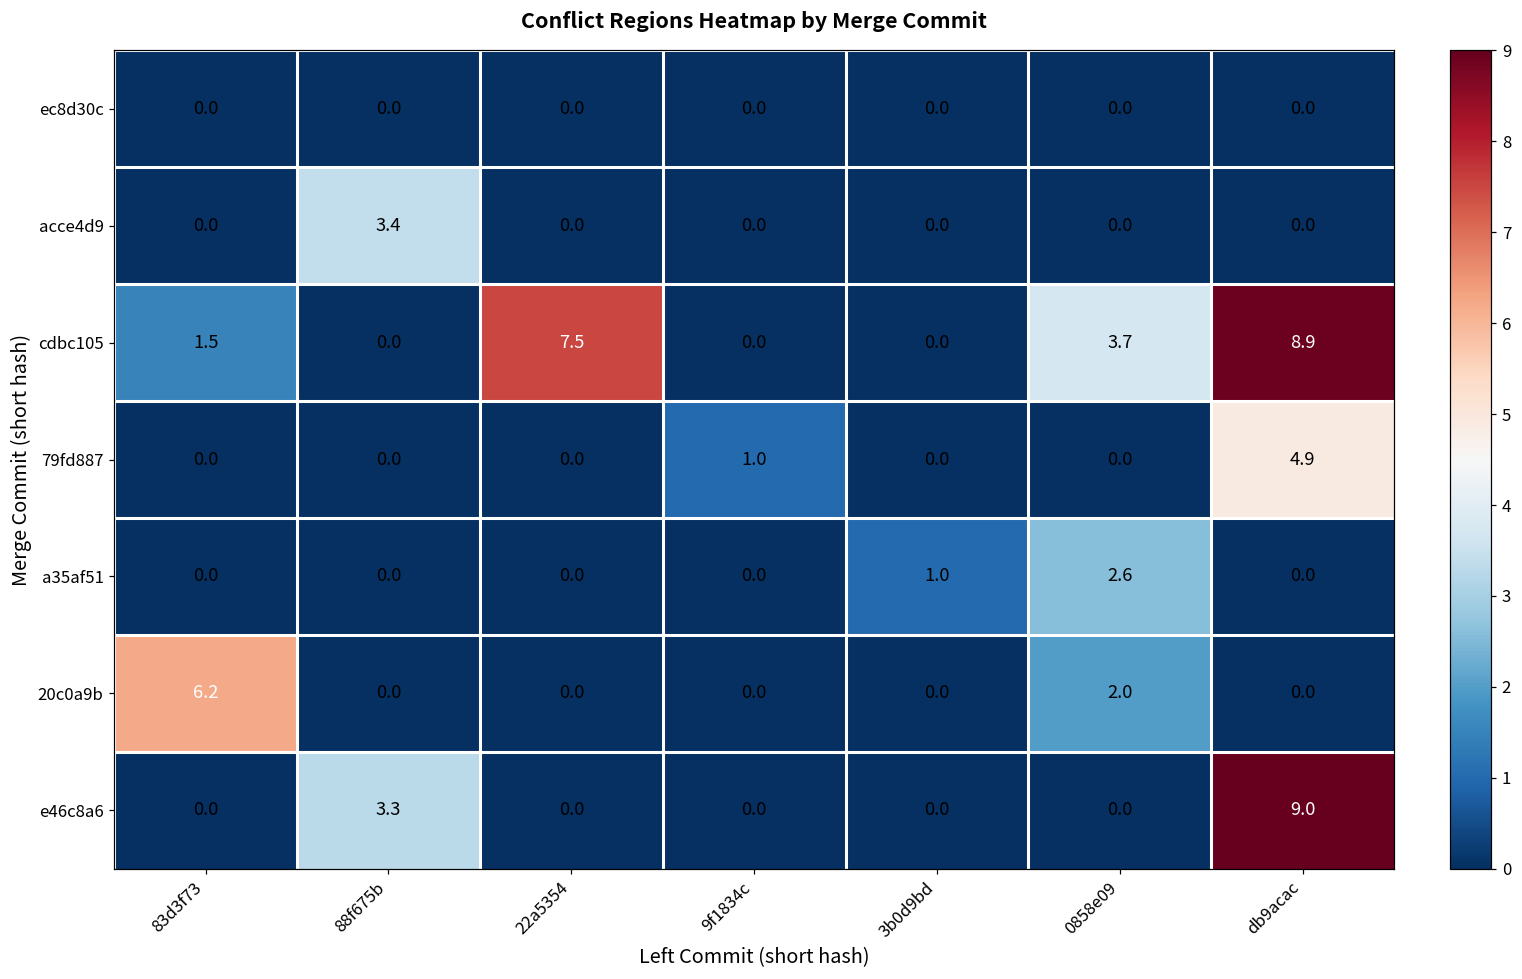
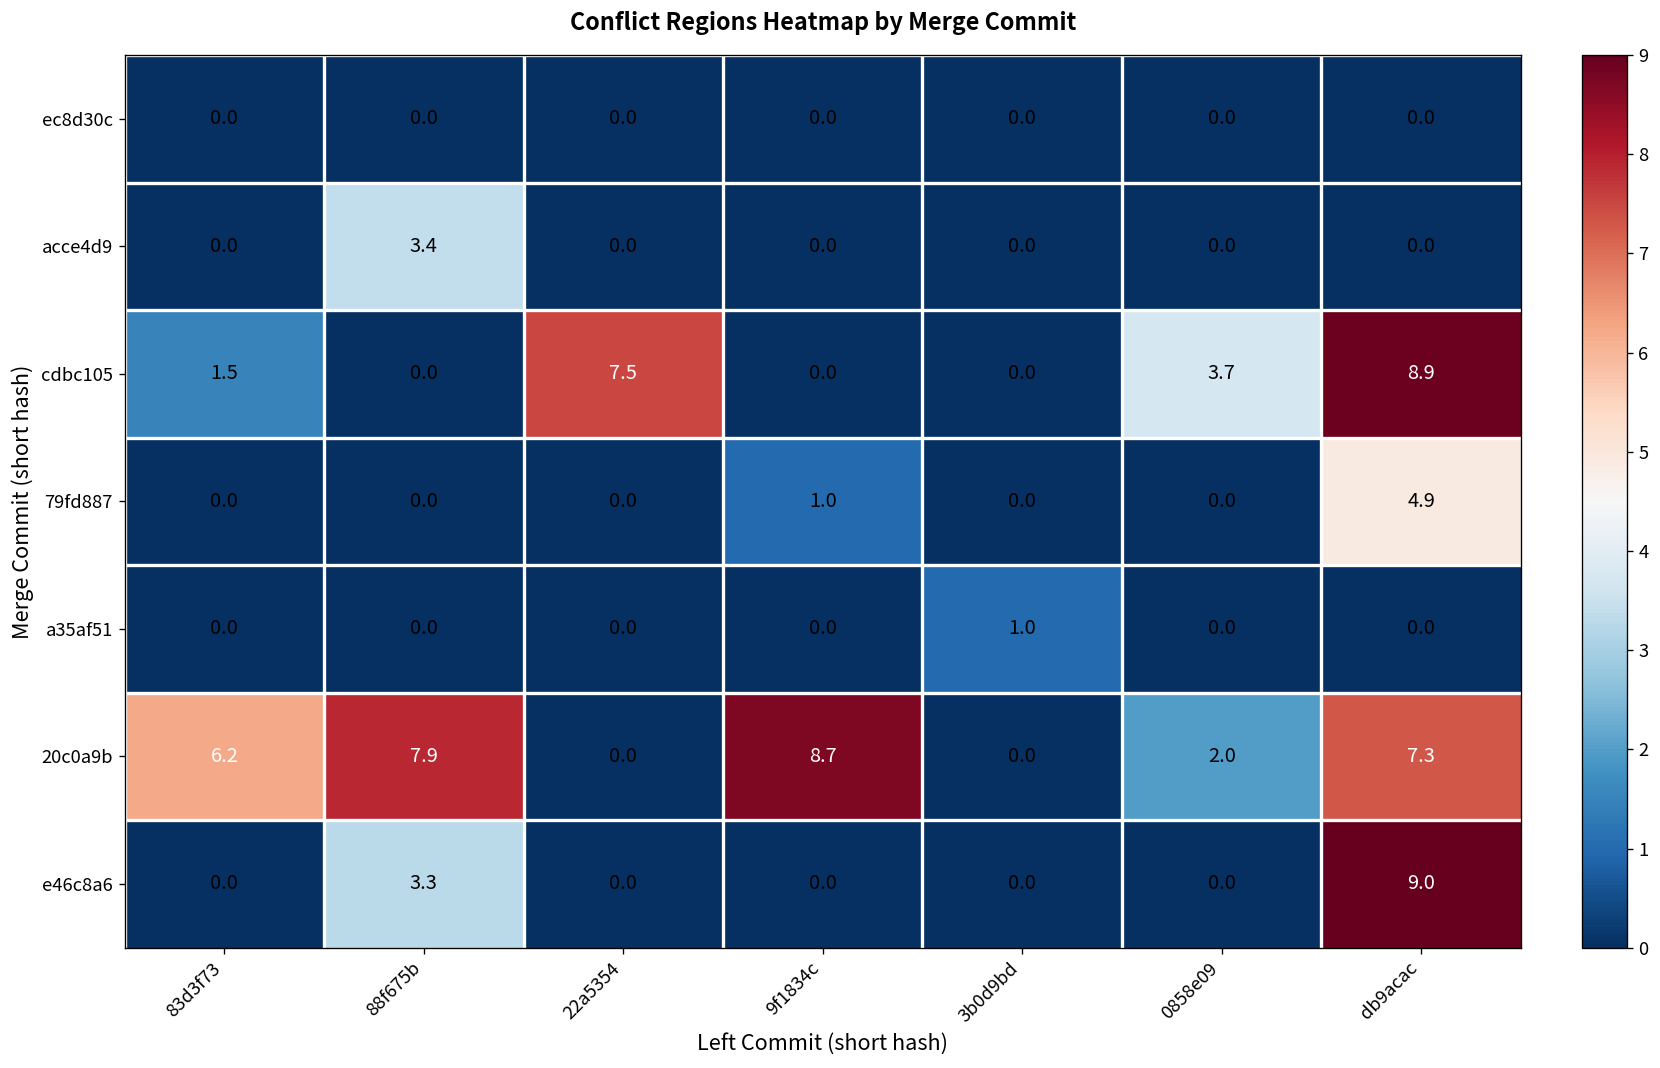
a35af51, 0858e09: 2.6 -> 0.0
20c0a9b, 88f675b: 0.0 -> 7.9
20c0a9b, 9f1834c: 0.0 -> 8.7
20c0a9b, db9acac: 0.0 -> 7.3
